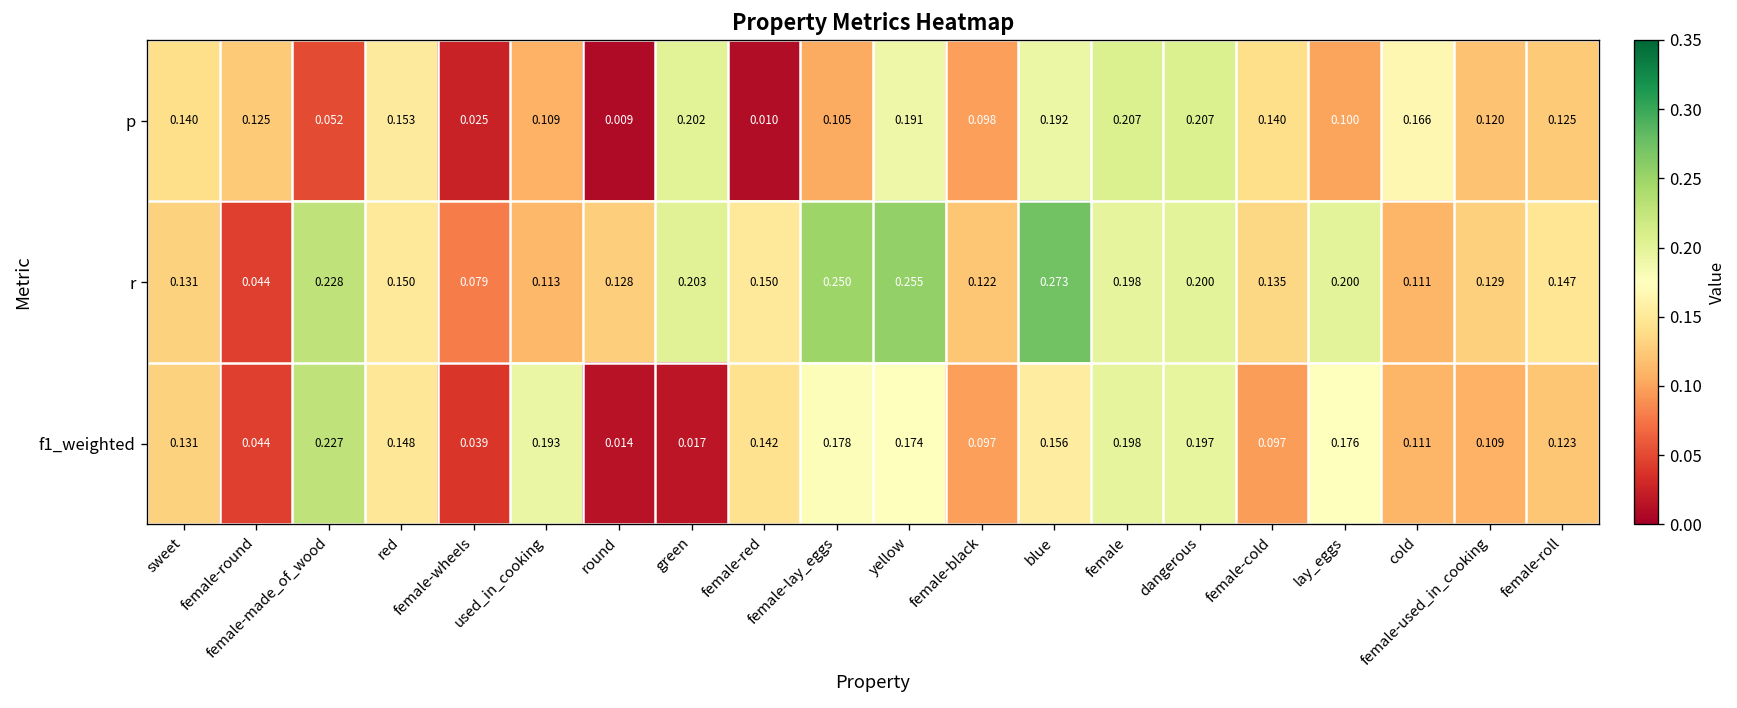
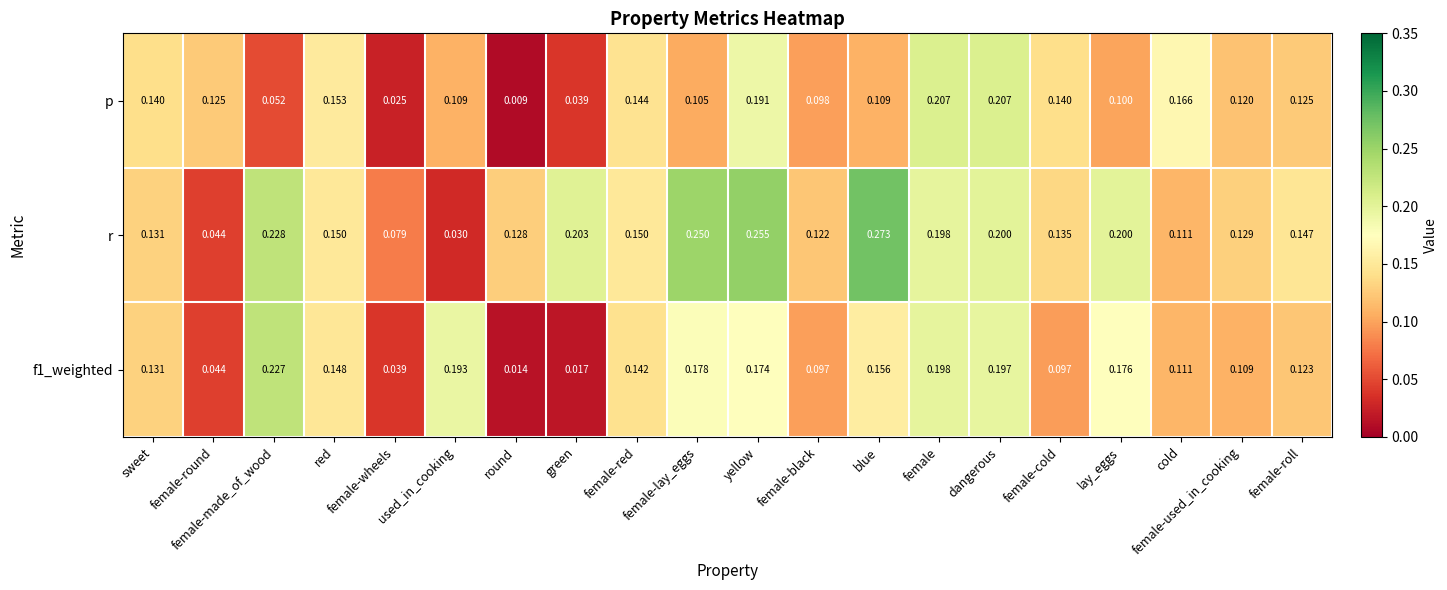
p, green: 0.202 -> 0.039
p, female-red: 0.010 -> 0.144
p, blue: 0.192 -> 0.109
r, used_in_cooking: 0.113 -> 0.030
